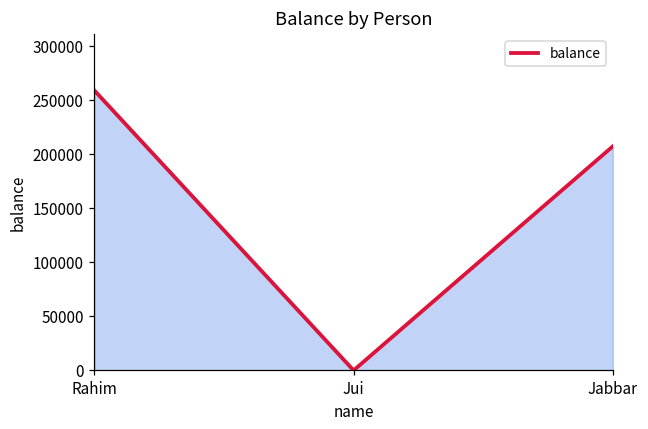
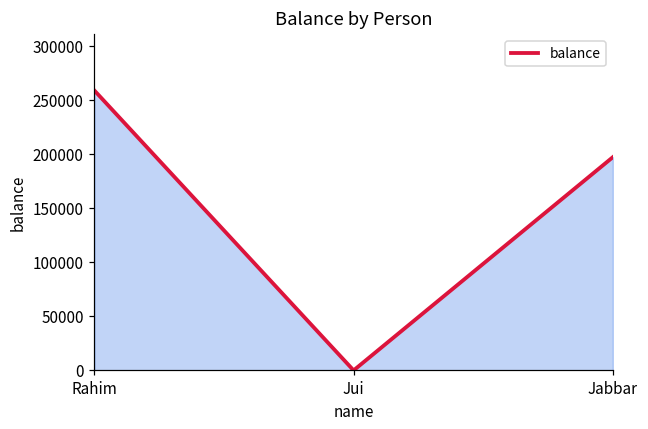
Jabbar: 210000 -> 200000
